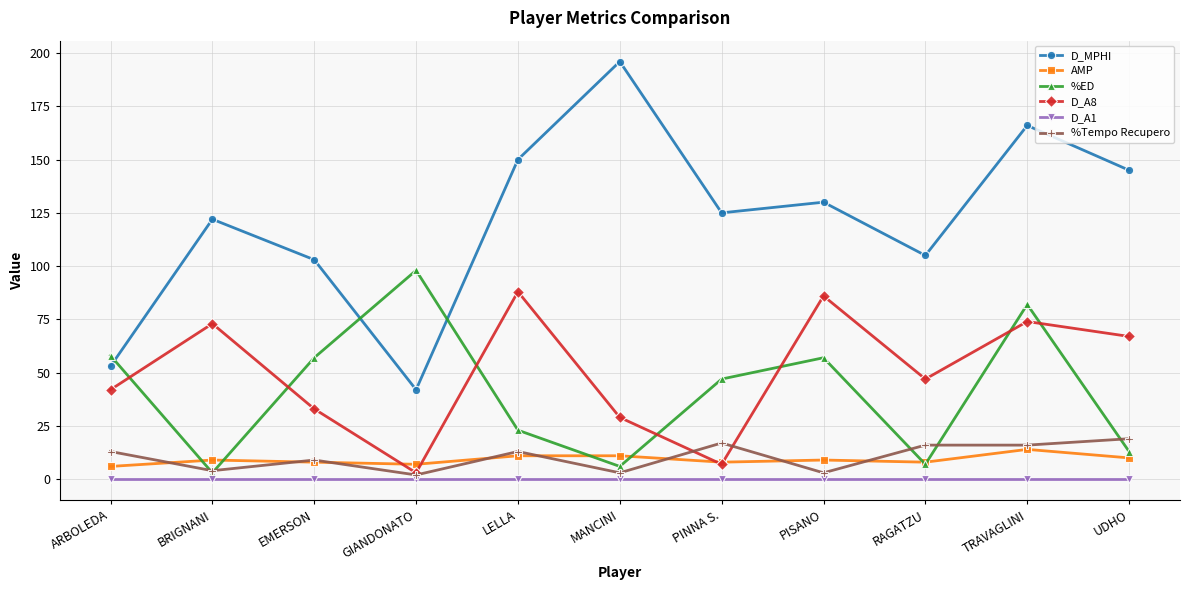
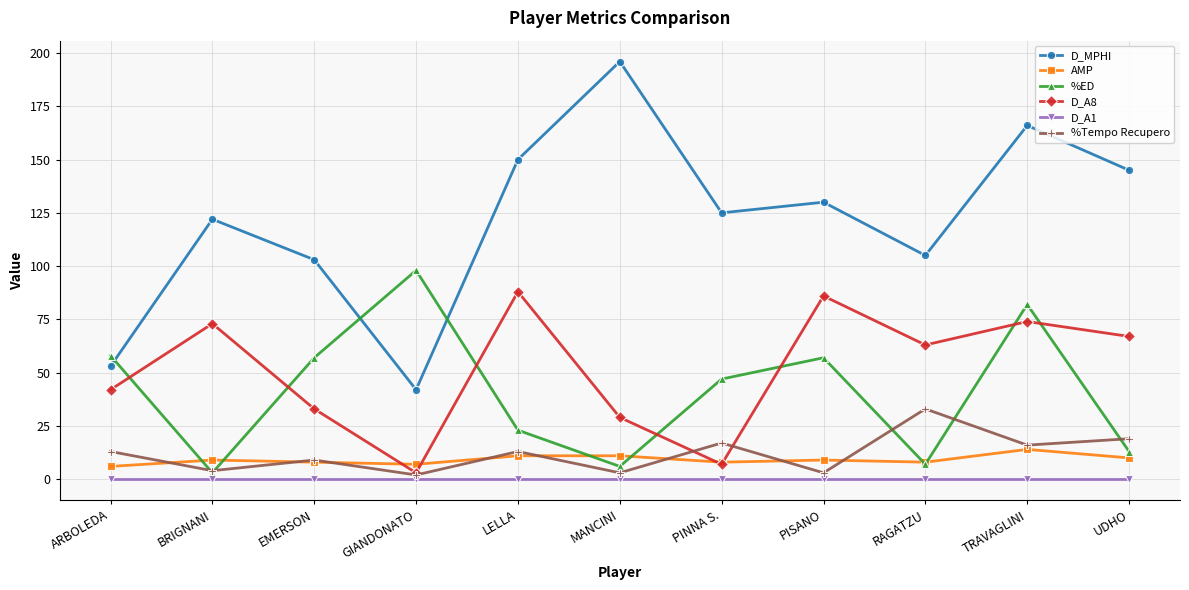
D_A8, RAGATZU: 47 -> 63
%Tempo Recupero, RAGATZU: 16 -> 33
